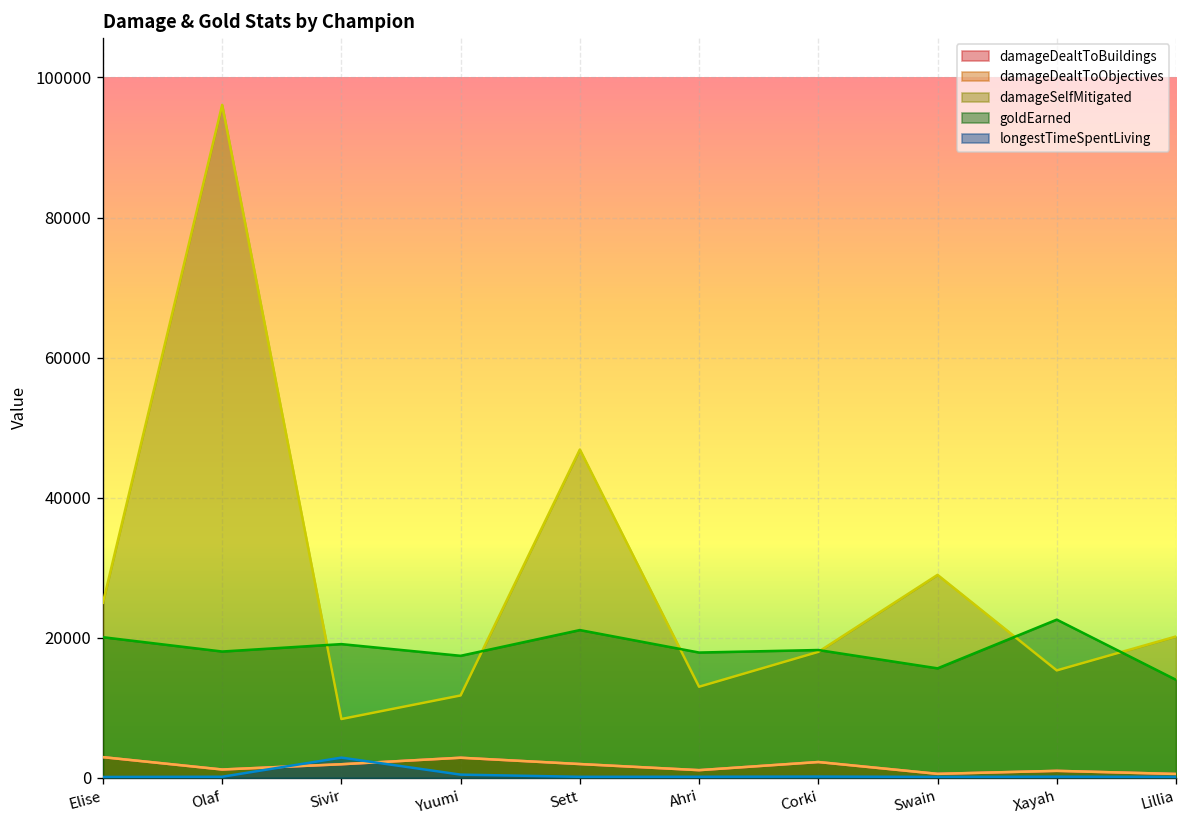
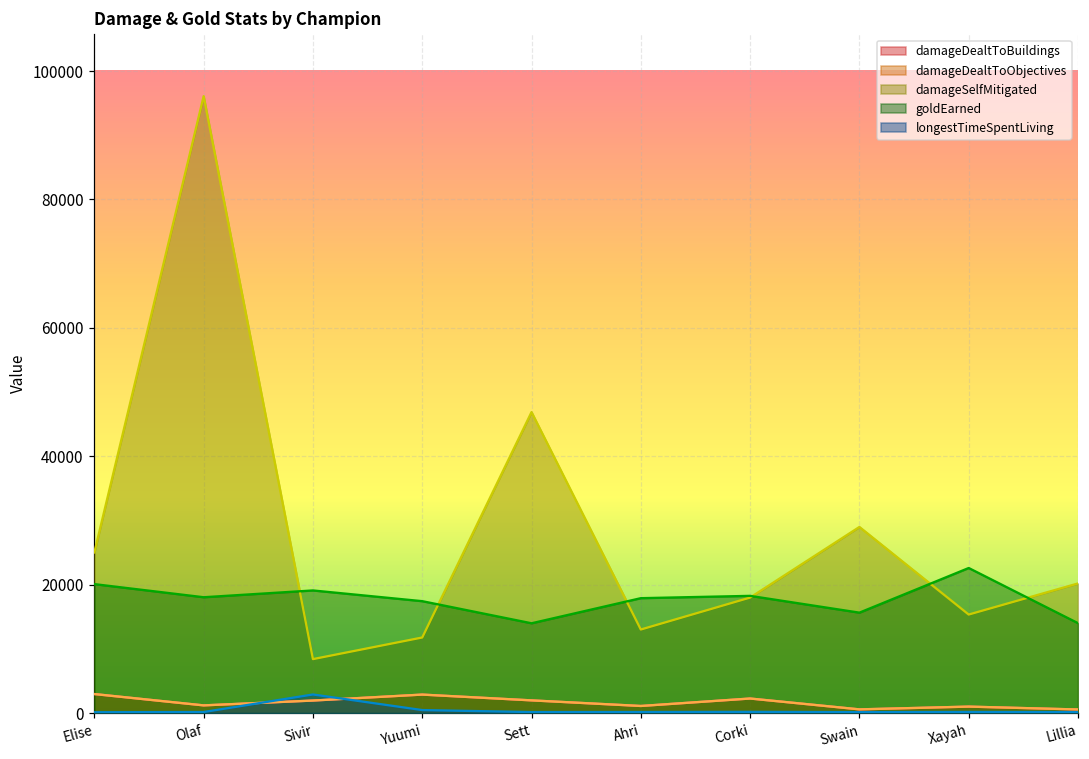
goldEarned, Sett: 21000 -> 14000
